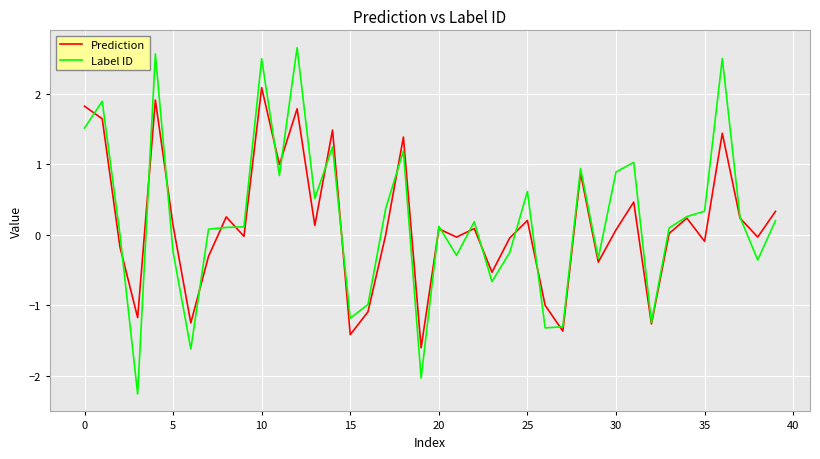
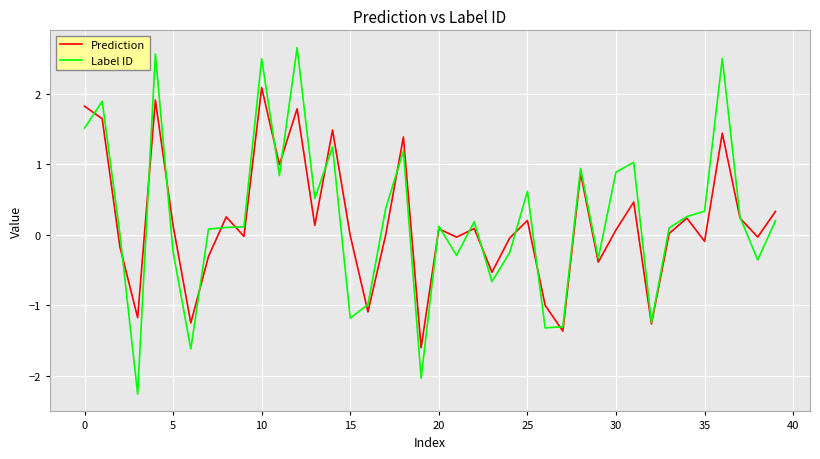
Prediction, 15: -1.4 -> 0.0
